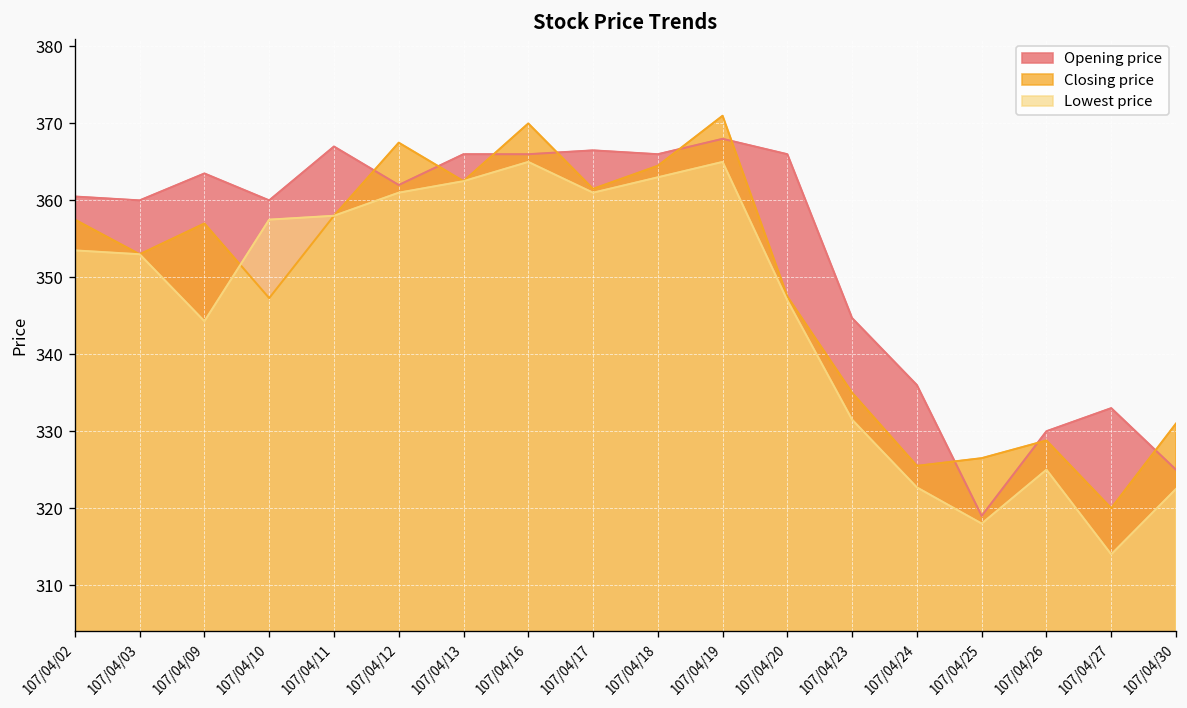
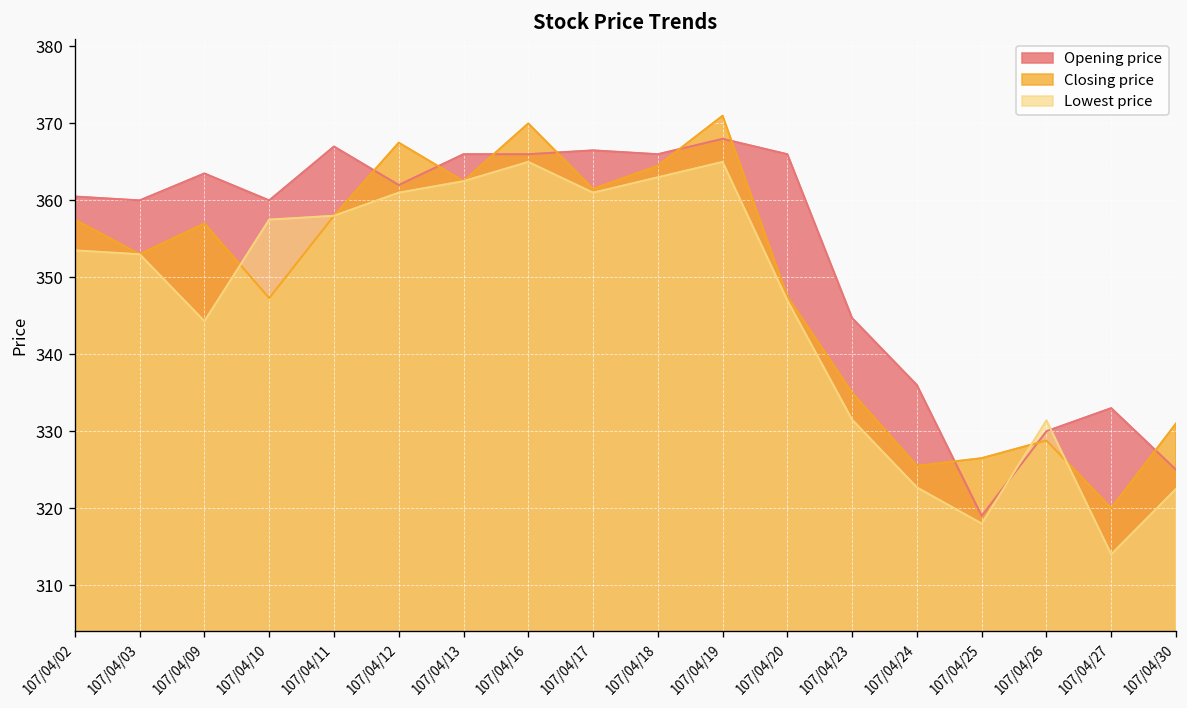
Lowest price, 107/04/26: 325 -> 331
